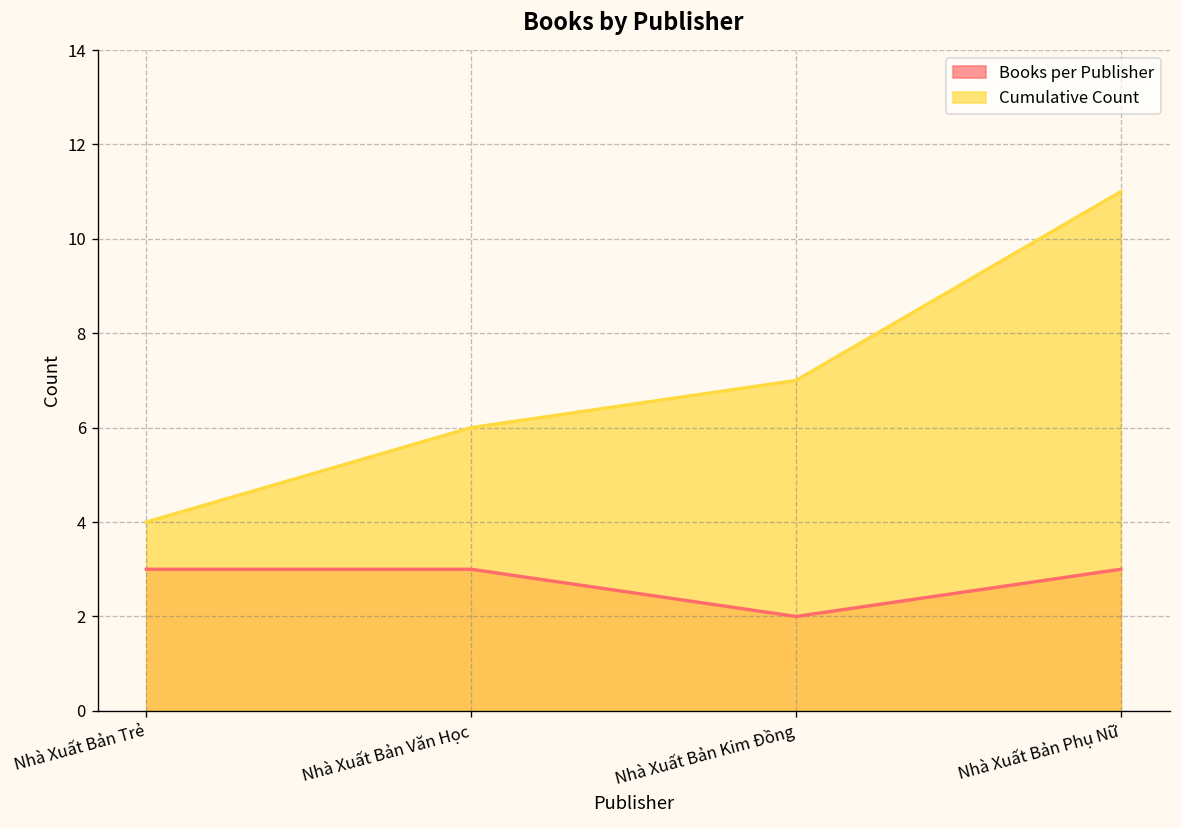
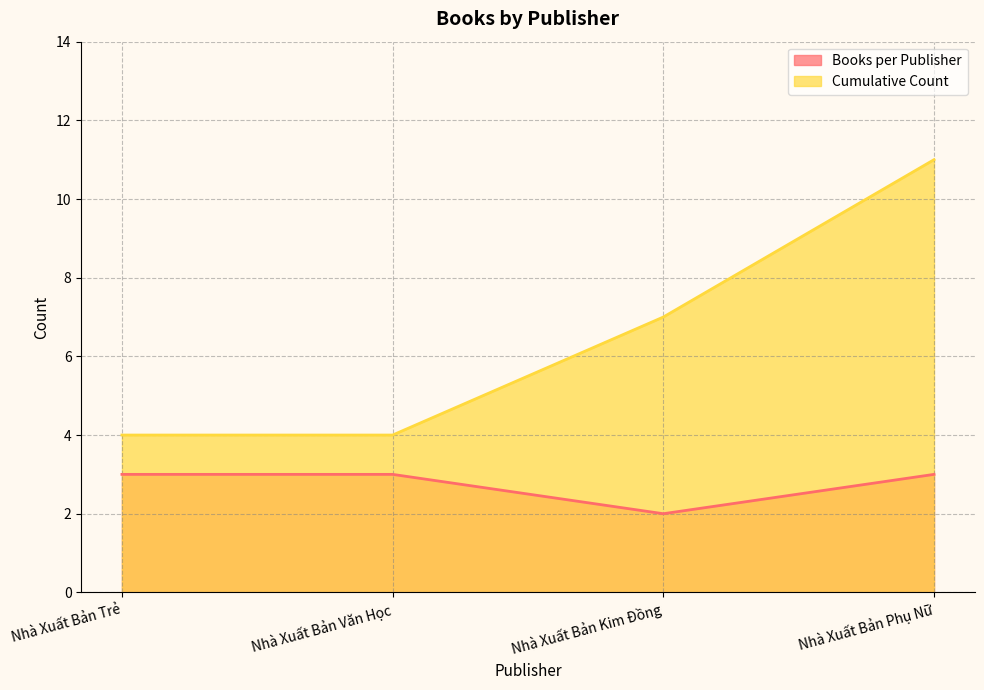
Cumulative Count, Nhà Xuất Bản Văn Học: 6 -> 4
